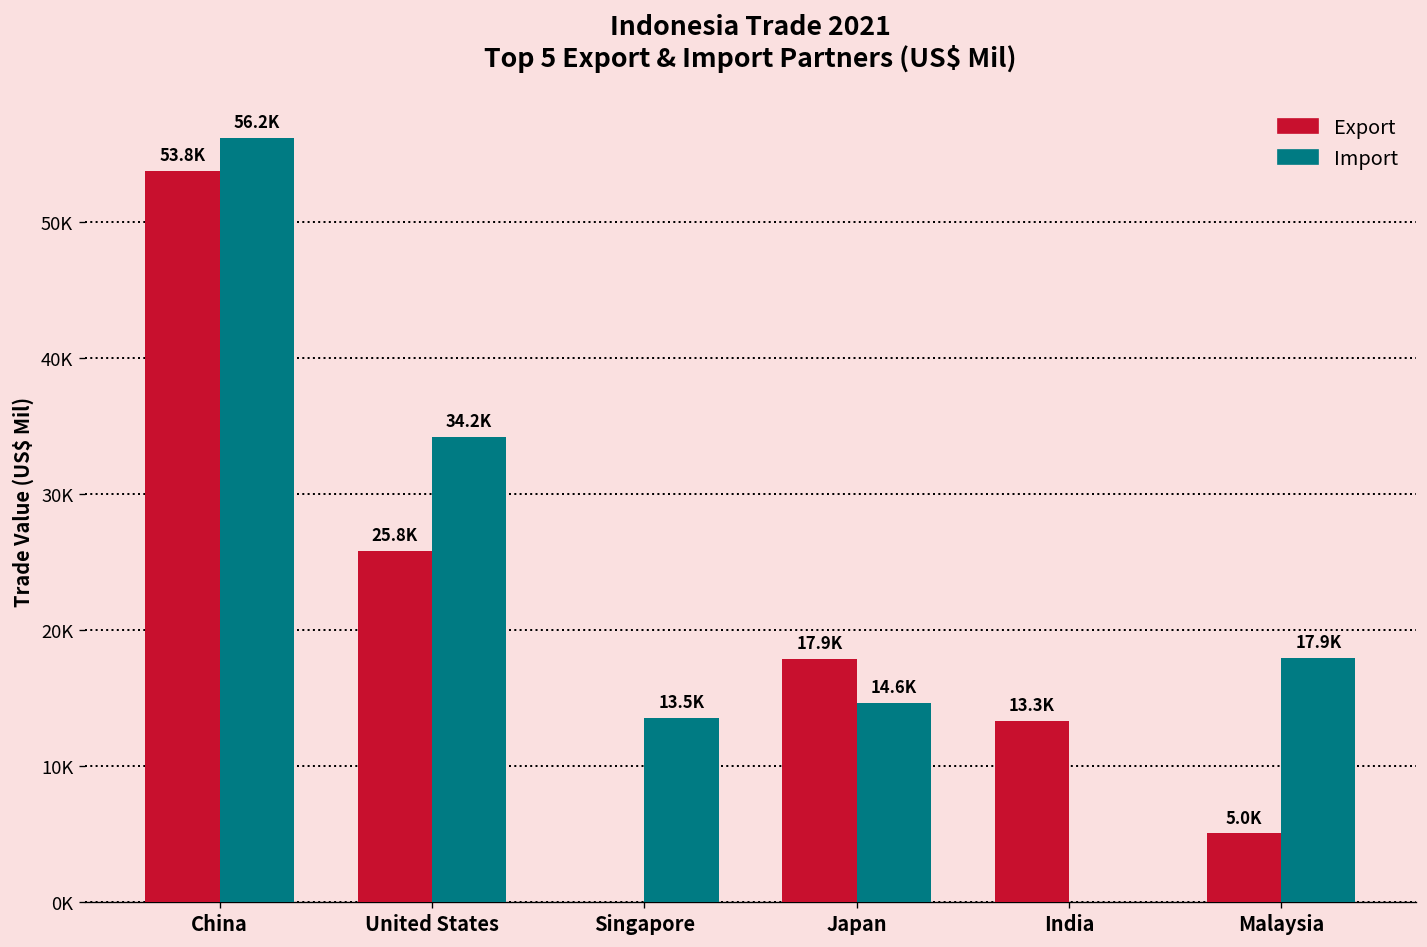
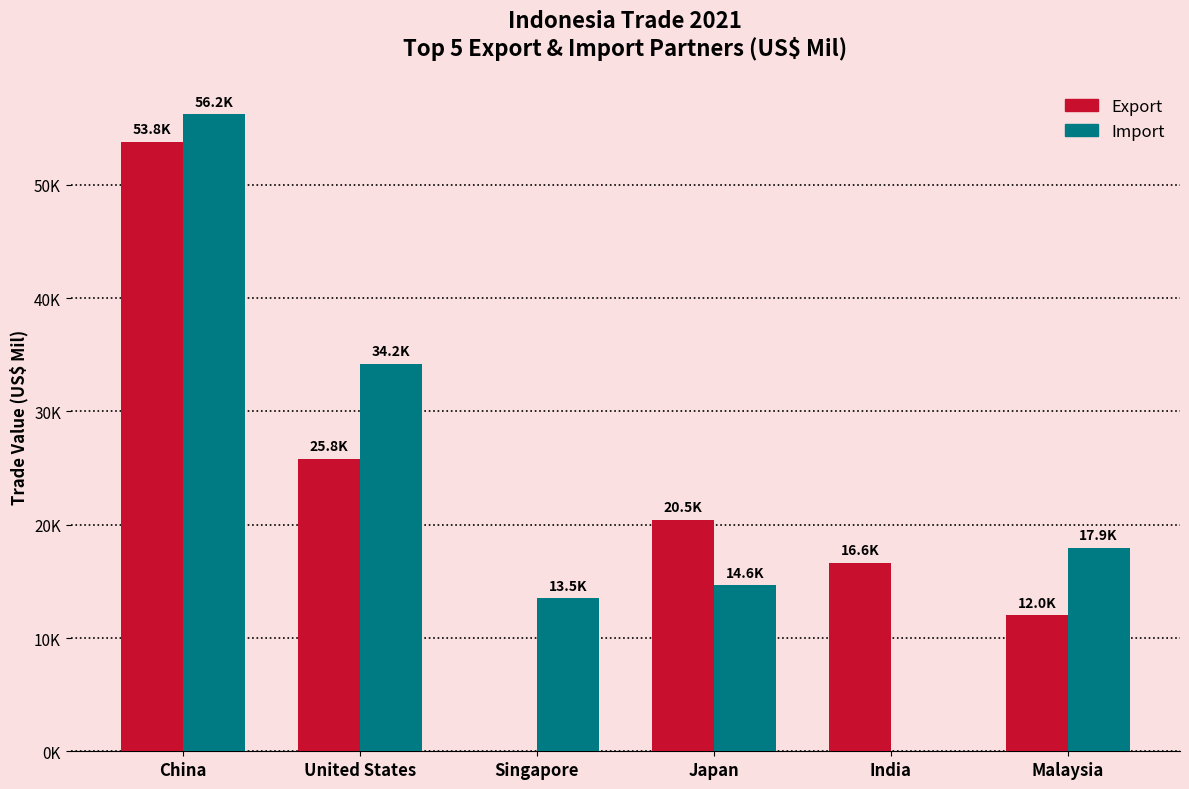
Export, Japan: 17.9K -> 20.5K
Export, India: 13.3K -> 16.6K
Export, Malaysia: 5.0K -> 12.0K
